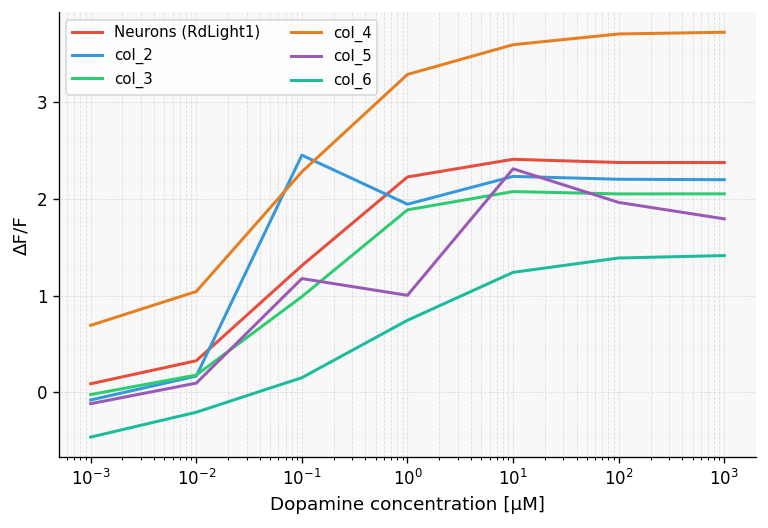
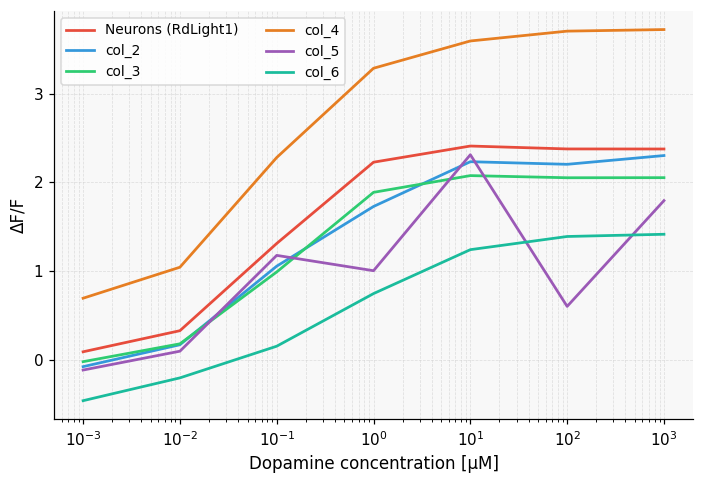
col_2, 10^-1: 2.5 -> 1.1
col_2, 10^0: 1.9 -> 1.7
col_5, 10^2: 2.0 -> 0.6
col_2, 10^3: 2.2 -> 2.3
